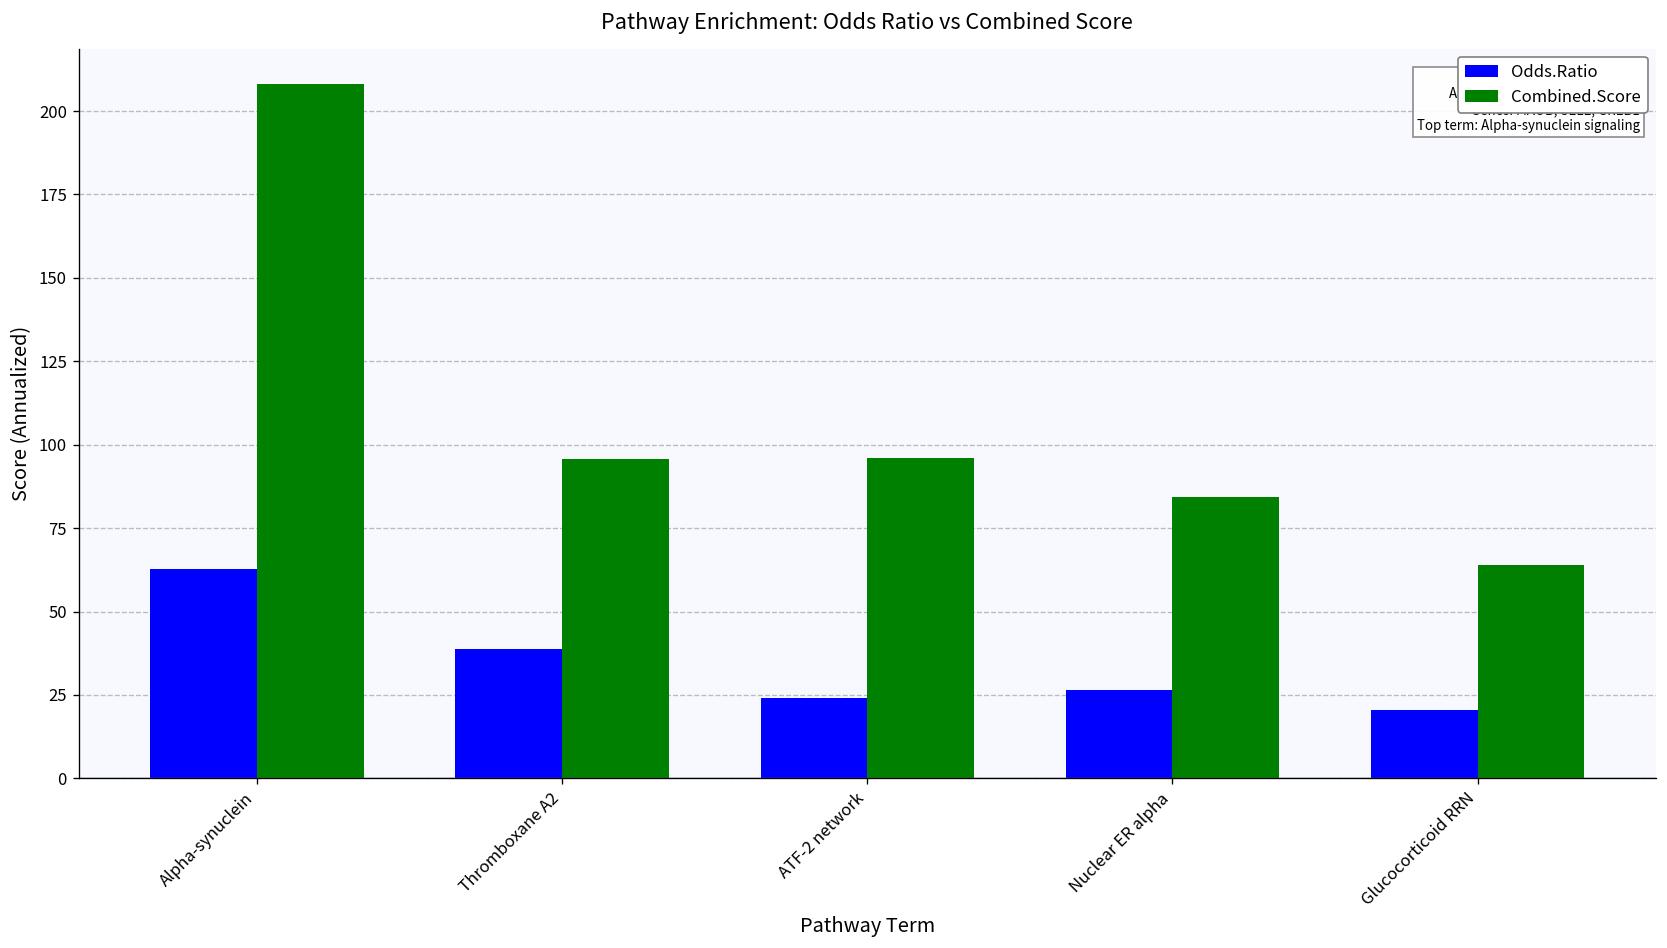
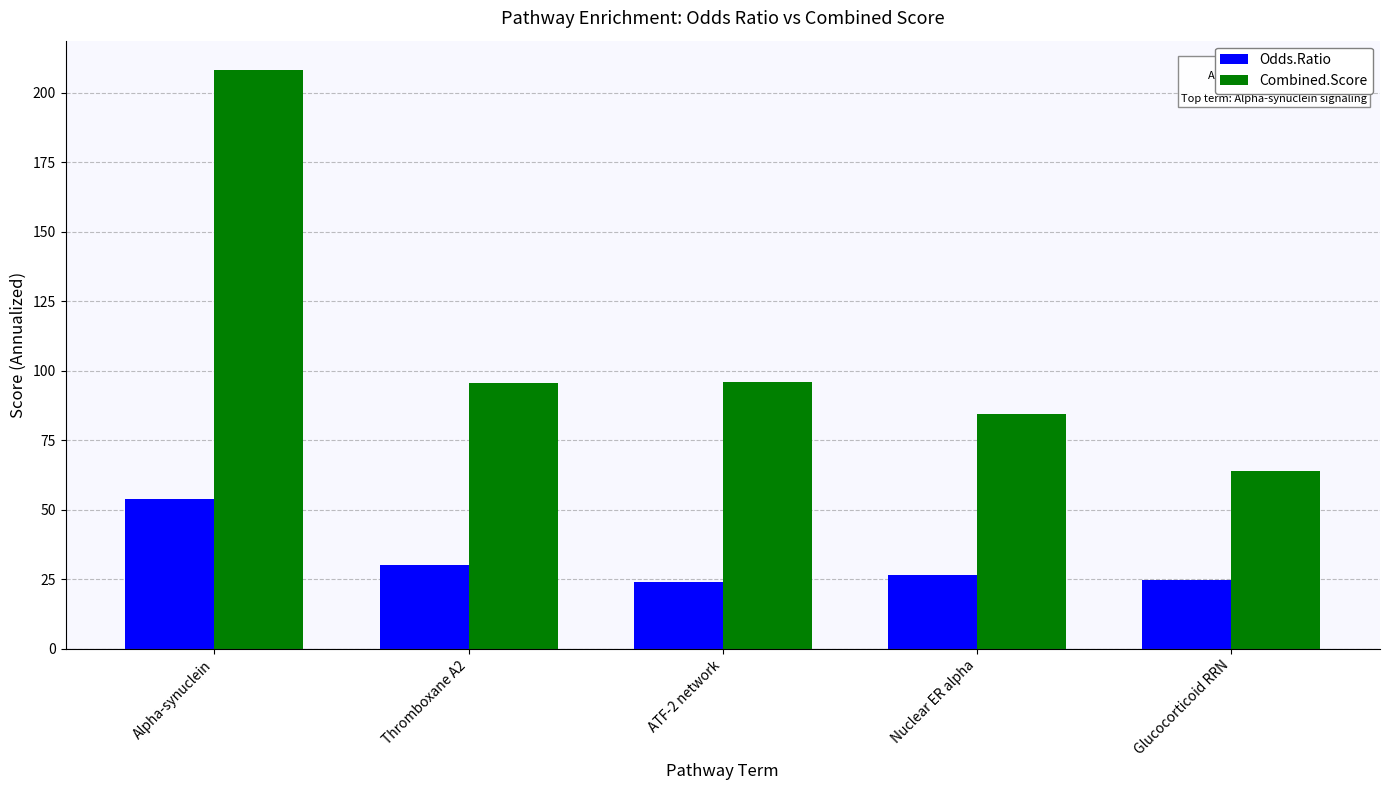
Odds.Ratio, Alpha-synuclein: 63 -> 54
Odds.Ratio, Thromboxane A2: 39 -> 30
Odds.Ratio, Glucocorticoid RRN: 20 -> 25
